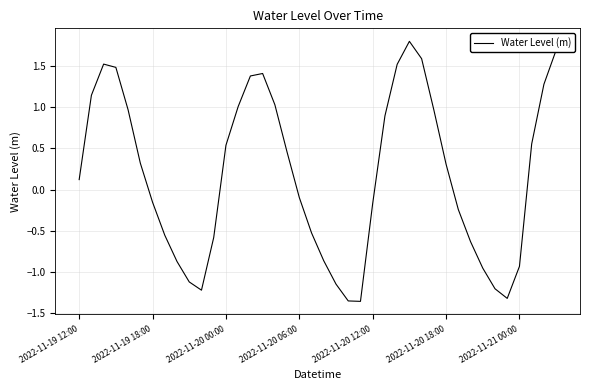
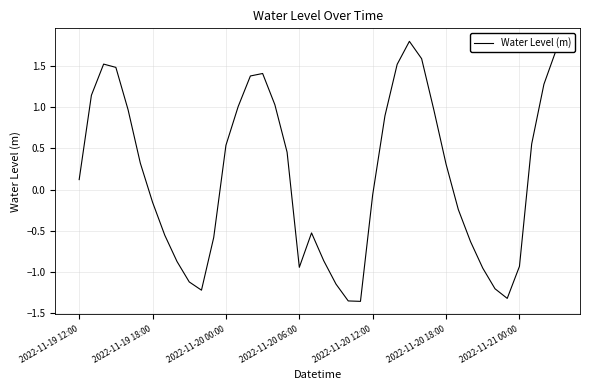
2022-11-20 06:00: -0.1 -> -0.9
2022-11-20 12:00: -0.2 -> -0.1
